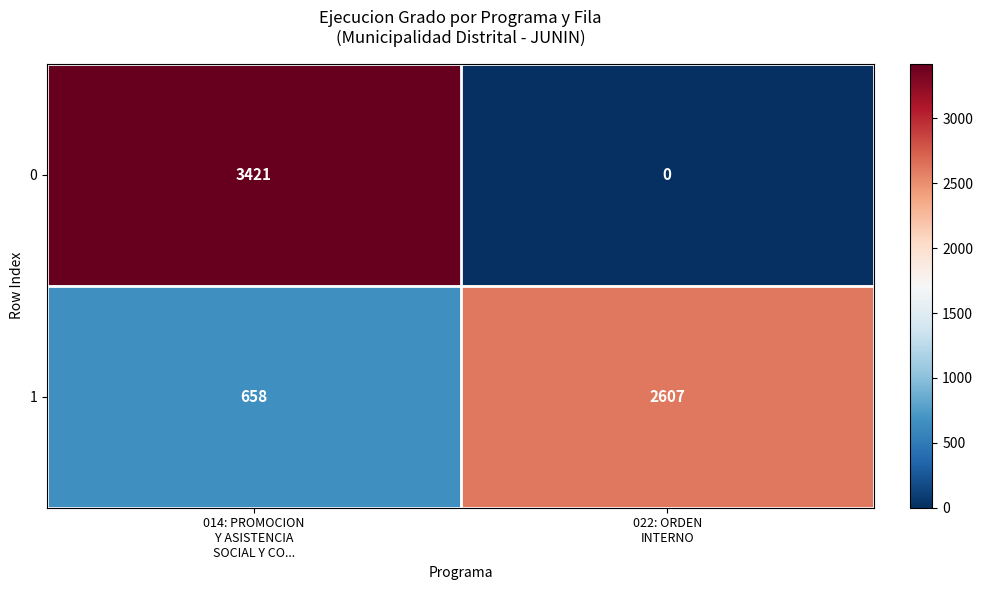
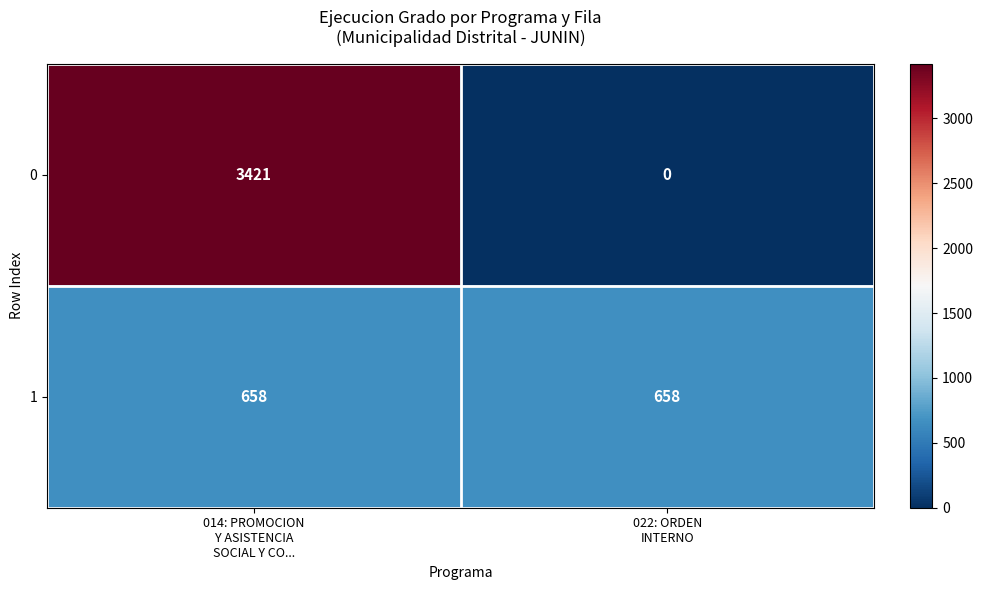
1, 022: ORDEN INTERNO: 2607 -> 658
